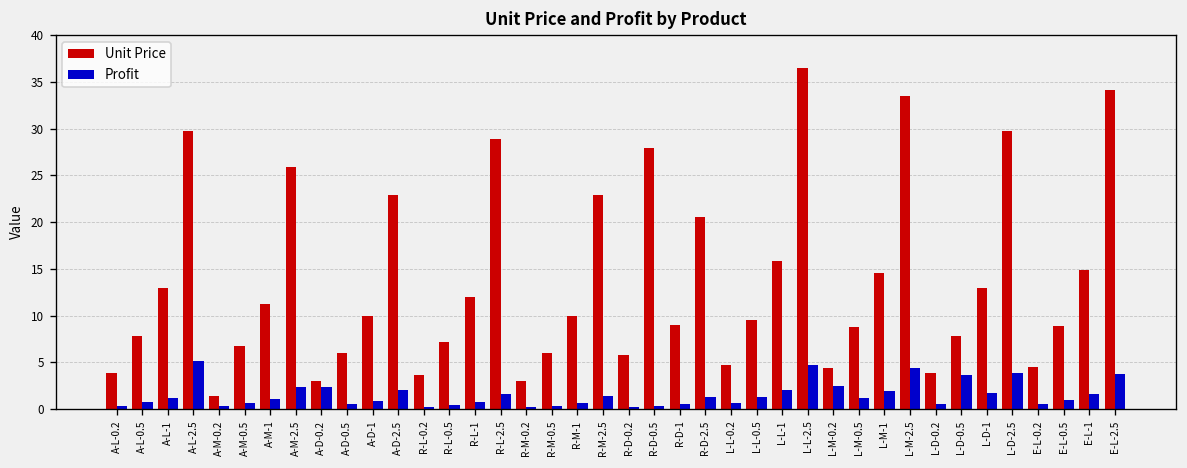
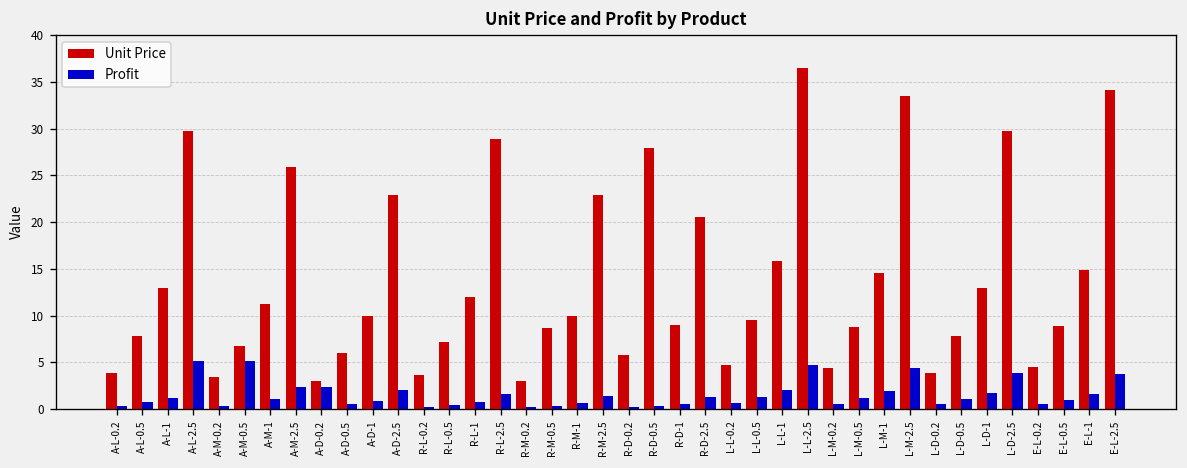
Unit Price, A-M-0.2: 1 -> 3
Profit, A-M-0.5: 1 -> 5
Unit Price, R-M-0.5: 6 -> 9
Profit, L-M-0.2: 2 -> 1
Profit, L-D-0.5: 4 -> 1
